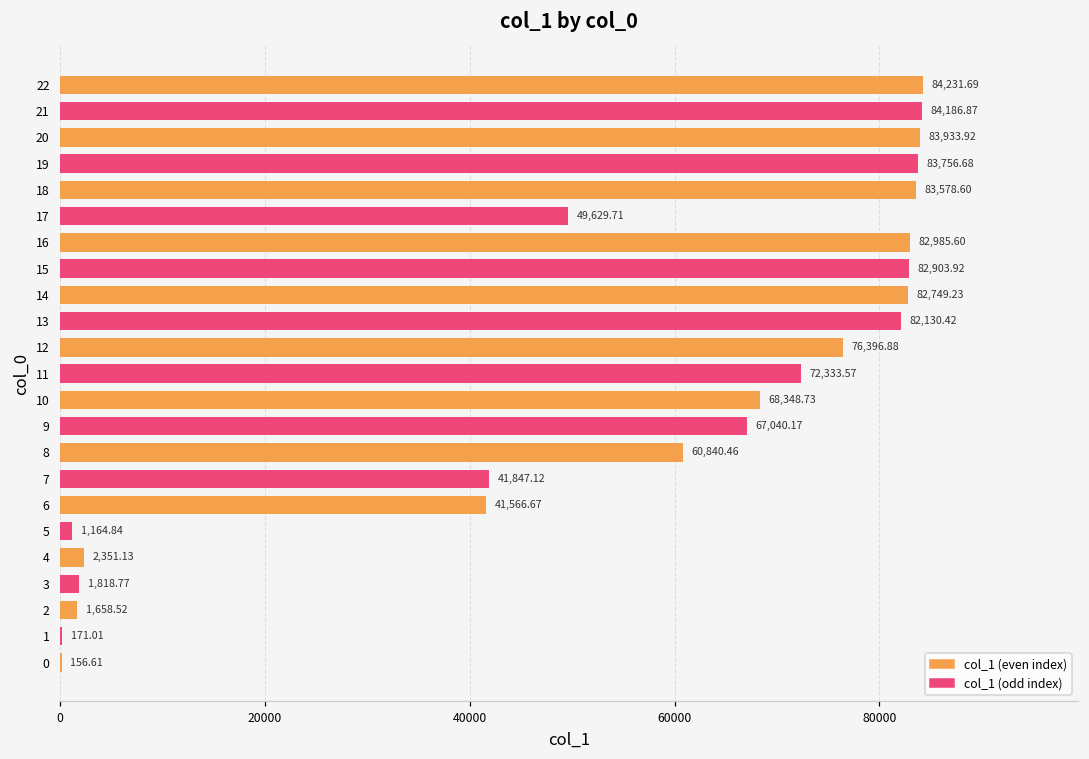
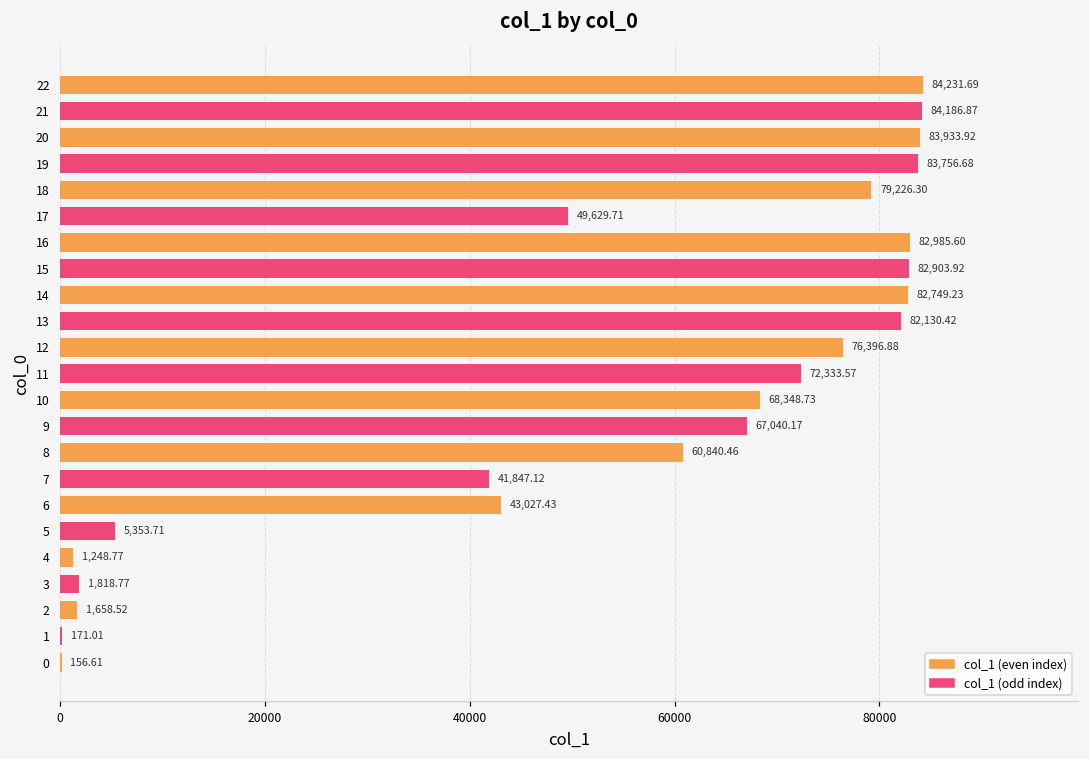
18: 83,578.60 -> 79,226.30
6: 41,566.67 -> 43,027.43
5: 1,164.84 -> 5,353.71
4: 2,351.13 -> 1,248.77
